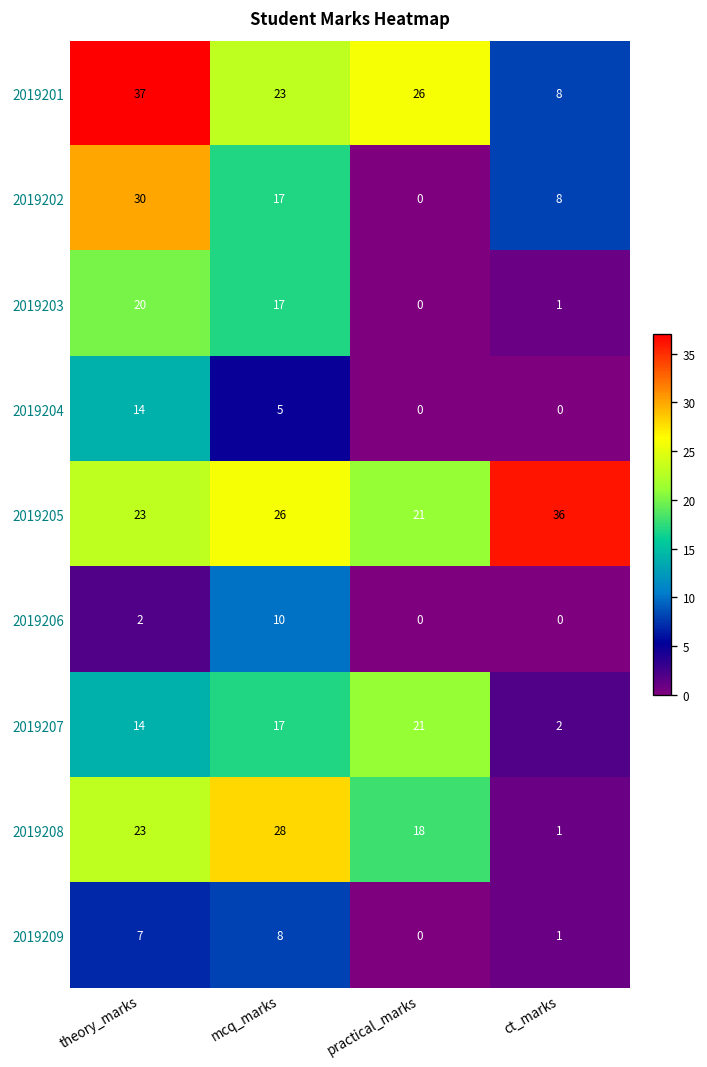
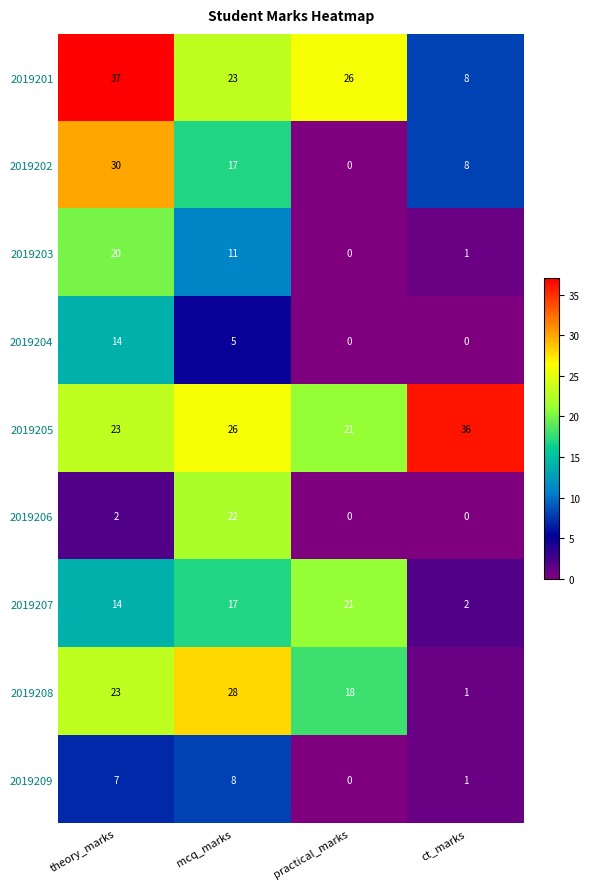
2019203, mcq_marks: 17 -> 11
2019206, mcq_marks: 10 -> 22
